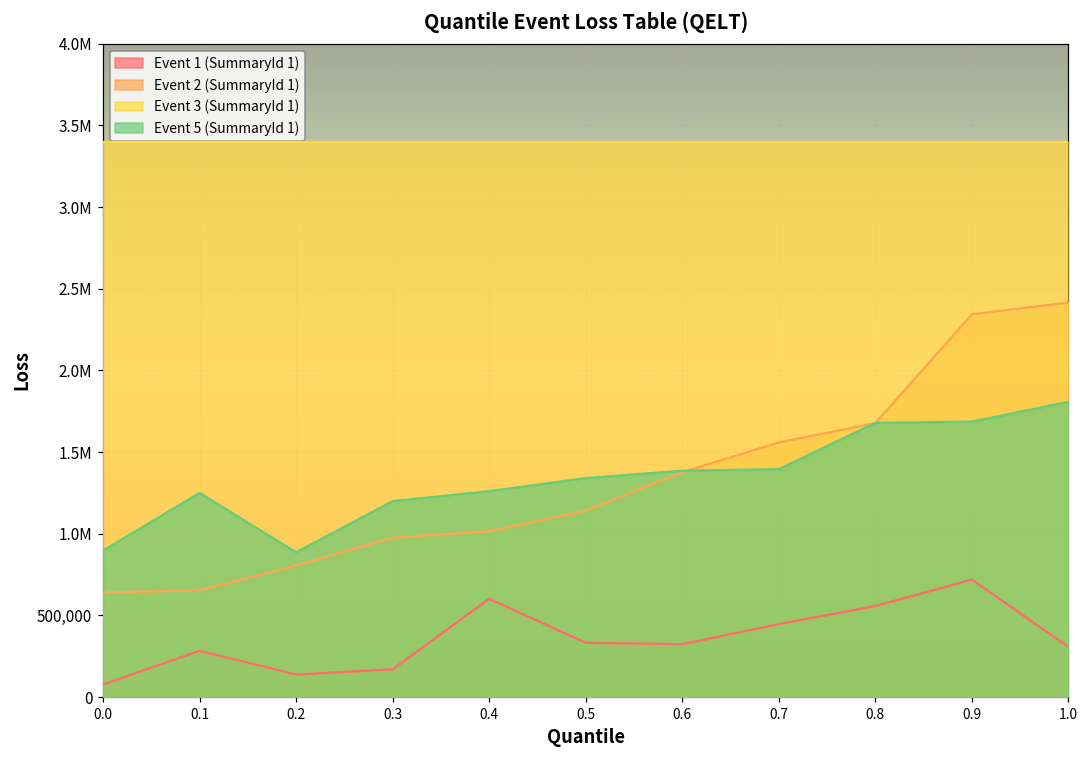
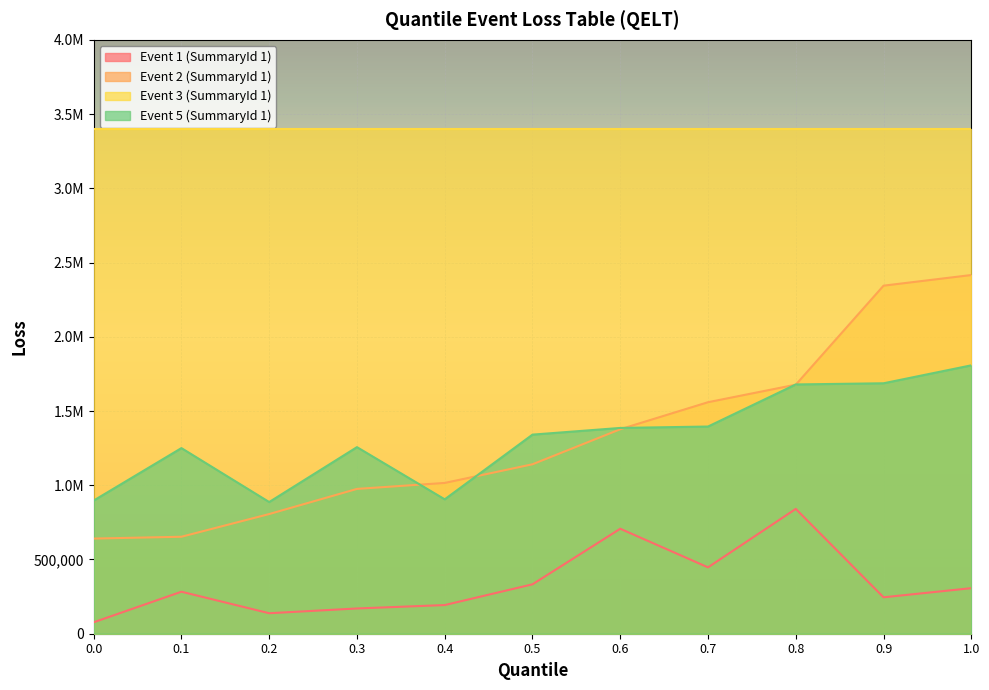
Event 5 (SummaryId 1), 0.3: 1,200,000 -> 1,260,000
Event 1 (SummaryId 1), 0.4: 600,000 -> 190,000
Event 5 (SummaryId 1), 0.4: 1,260,000 -> 910,000
Event 1 (SummaryId 1), 0.6: 320,000 -> 710,000
Event 1 (SummaryId 1), 0.8: 560,000 -> 840,000
Event 1 (SummaryId 1), 0.9: 720,000 -> 250,000
